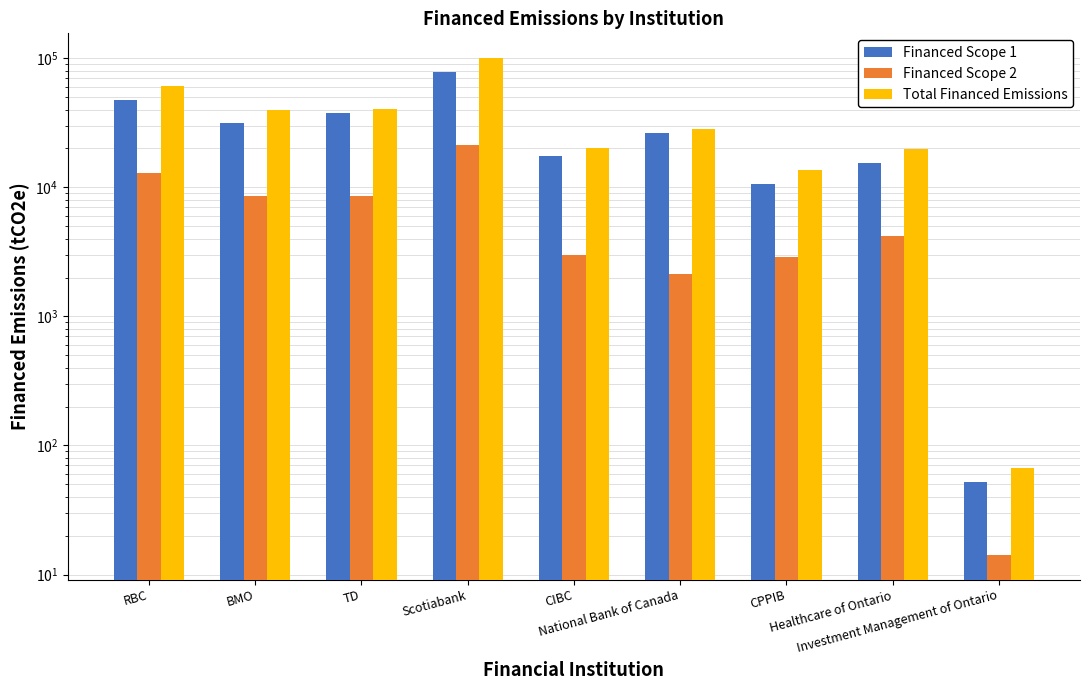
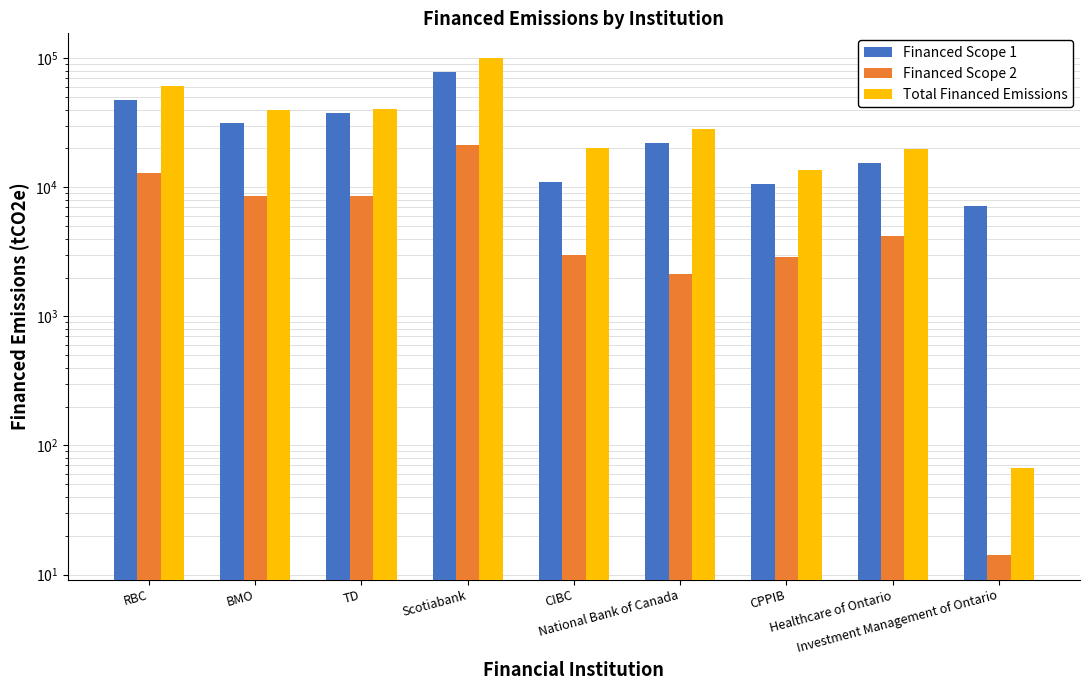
Financed Scope 1, CIBC: 17000 -> 11000
Financed Scope 1, National Bank of Canada: 26000 -> 22000
Financed Scope 1, Investment Management of Ontario: 53 -> 7000
